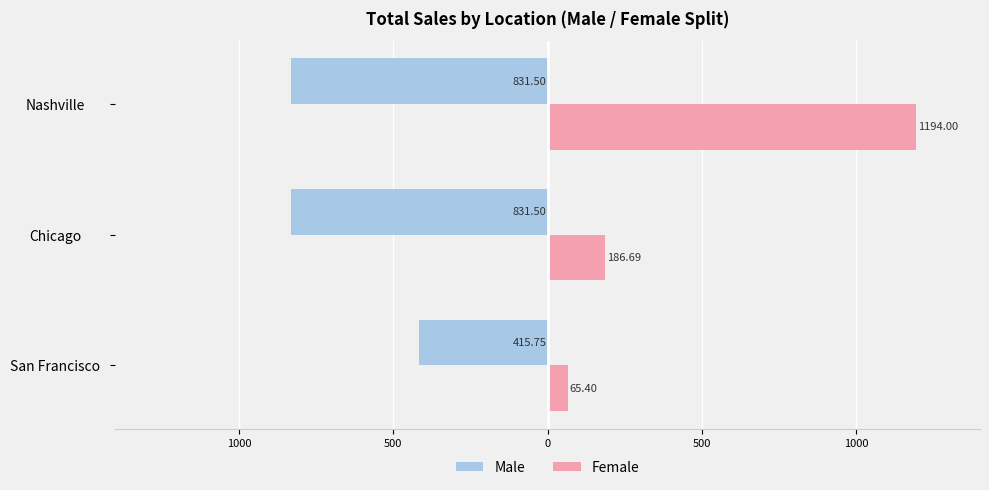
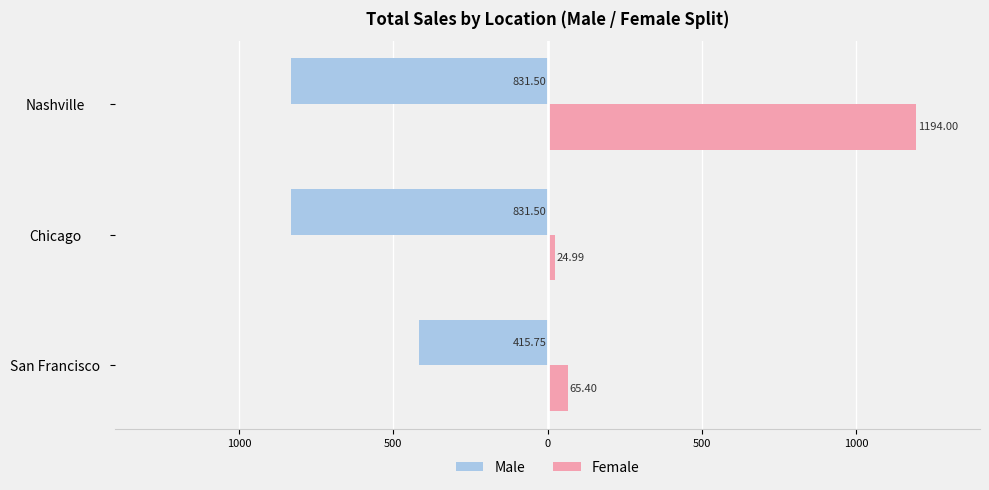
Female, Chicago: 186.69 -> 24.99
